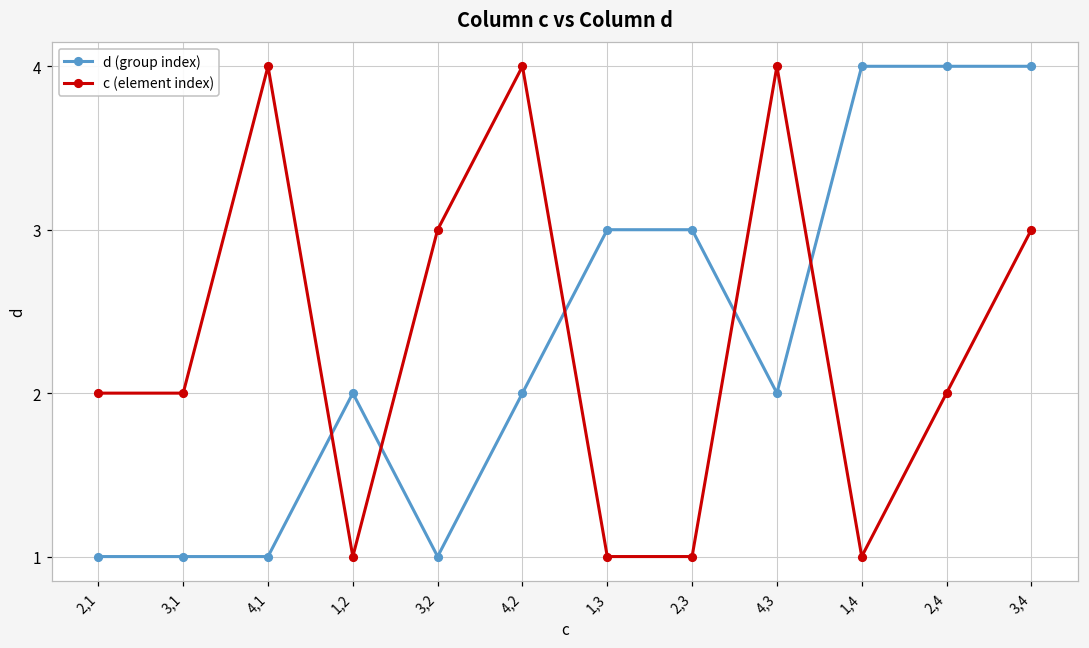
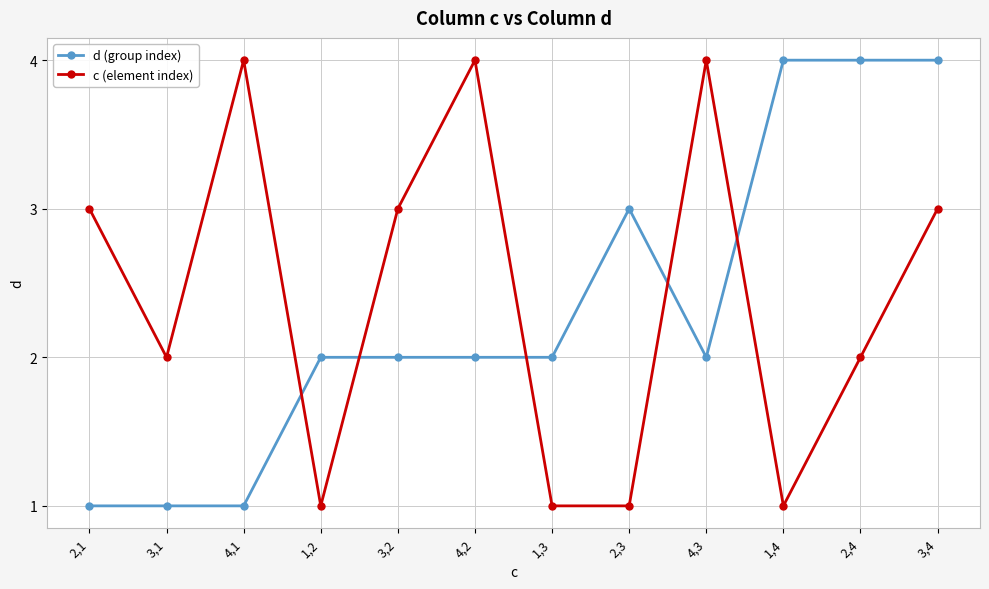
c (element index), 2,1: 2 -> 3
d (group index), 3,2: 1 -> 2
d (group index), 1,3: 3 -> 2
